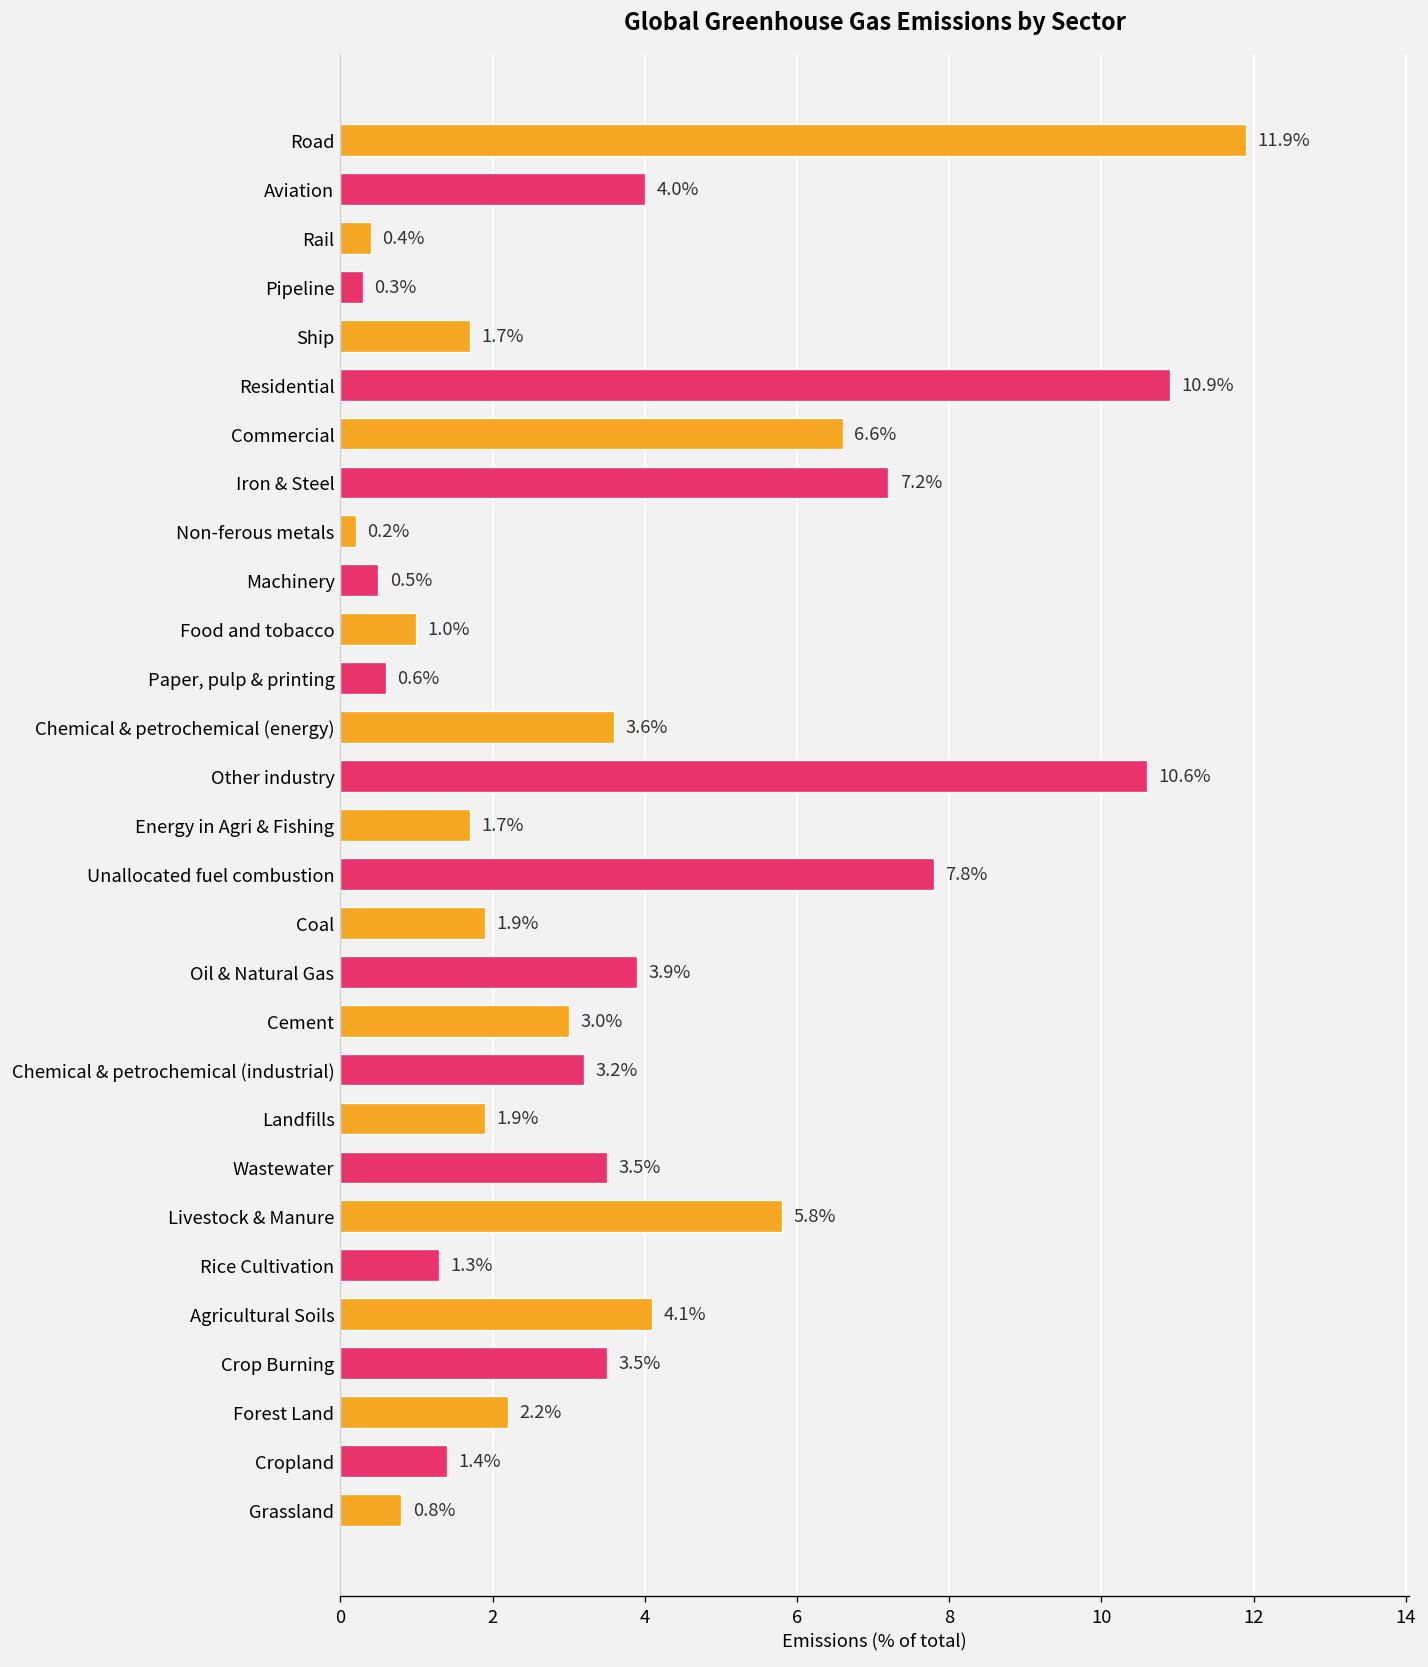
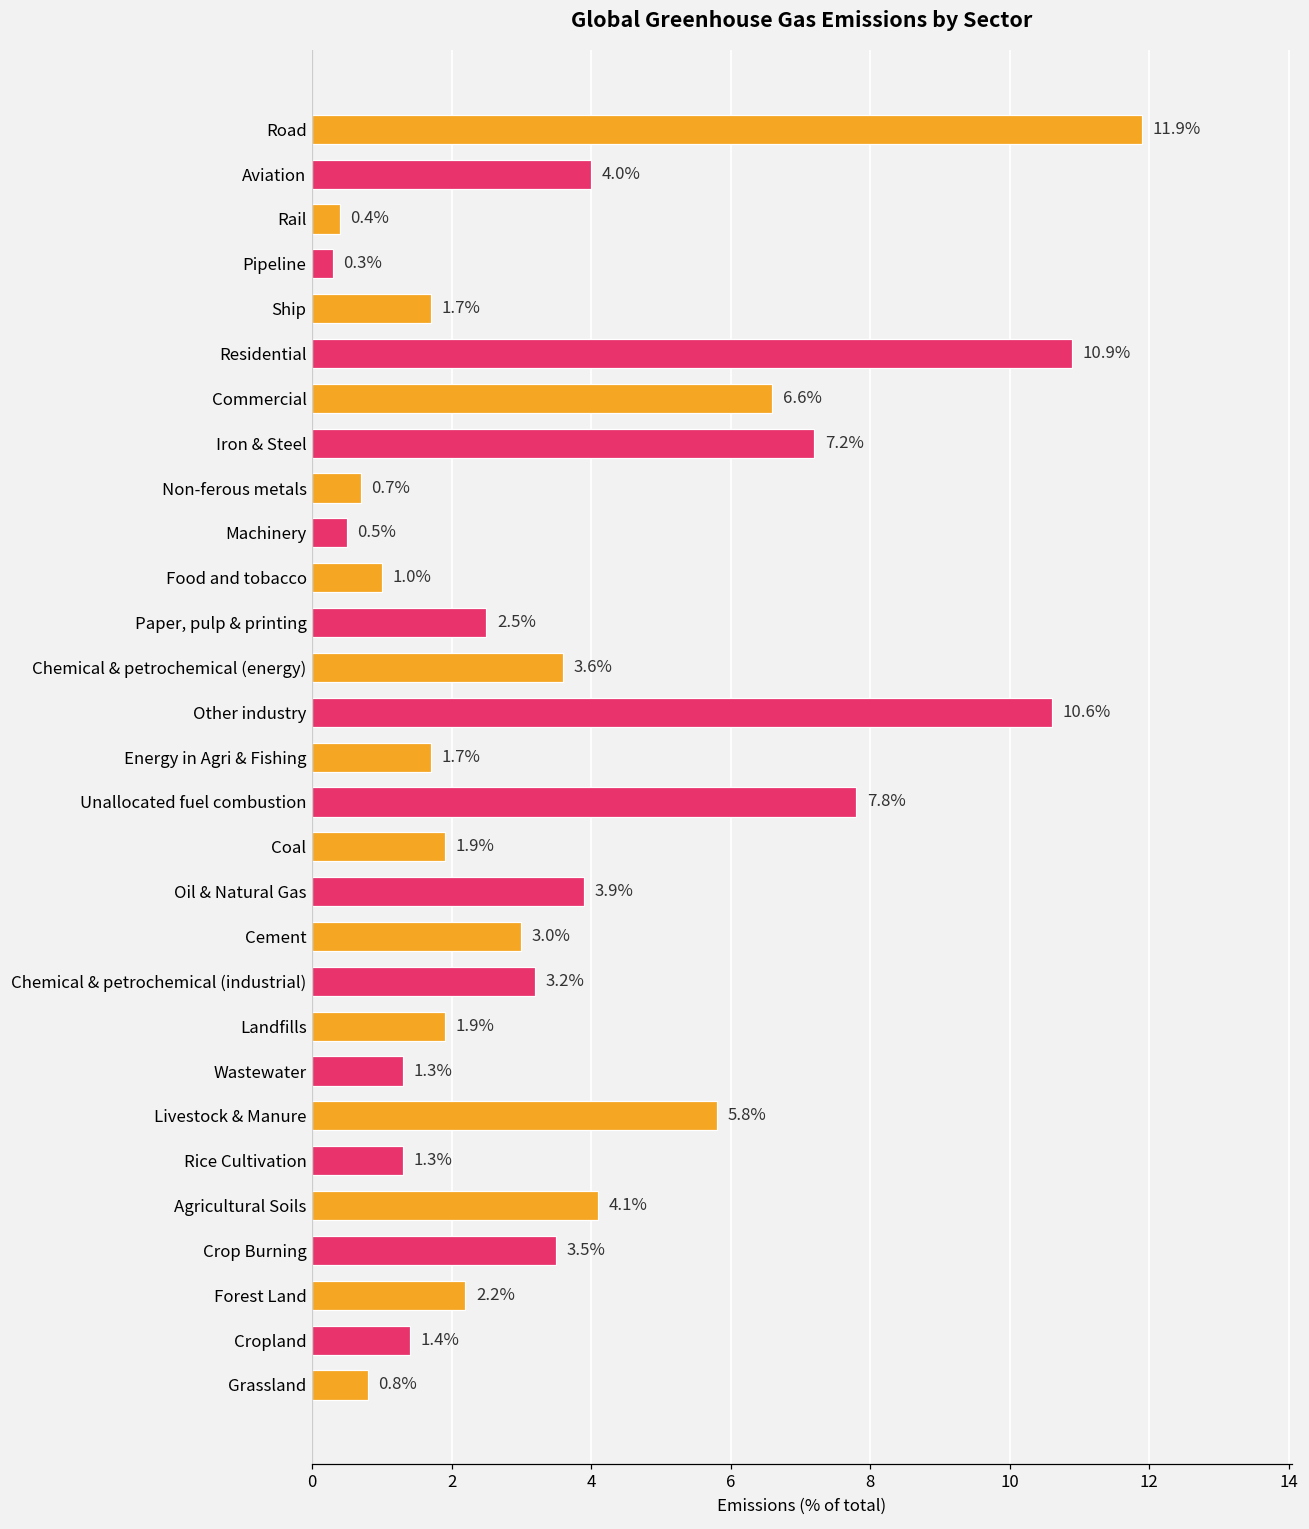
Non-ferous metals: 0.2% -> 0.7%
Paper, pulp & printing: 0.6% -> 2.5%
Wastewater: 3.5% -> 1.3%
